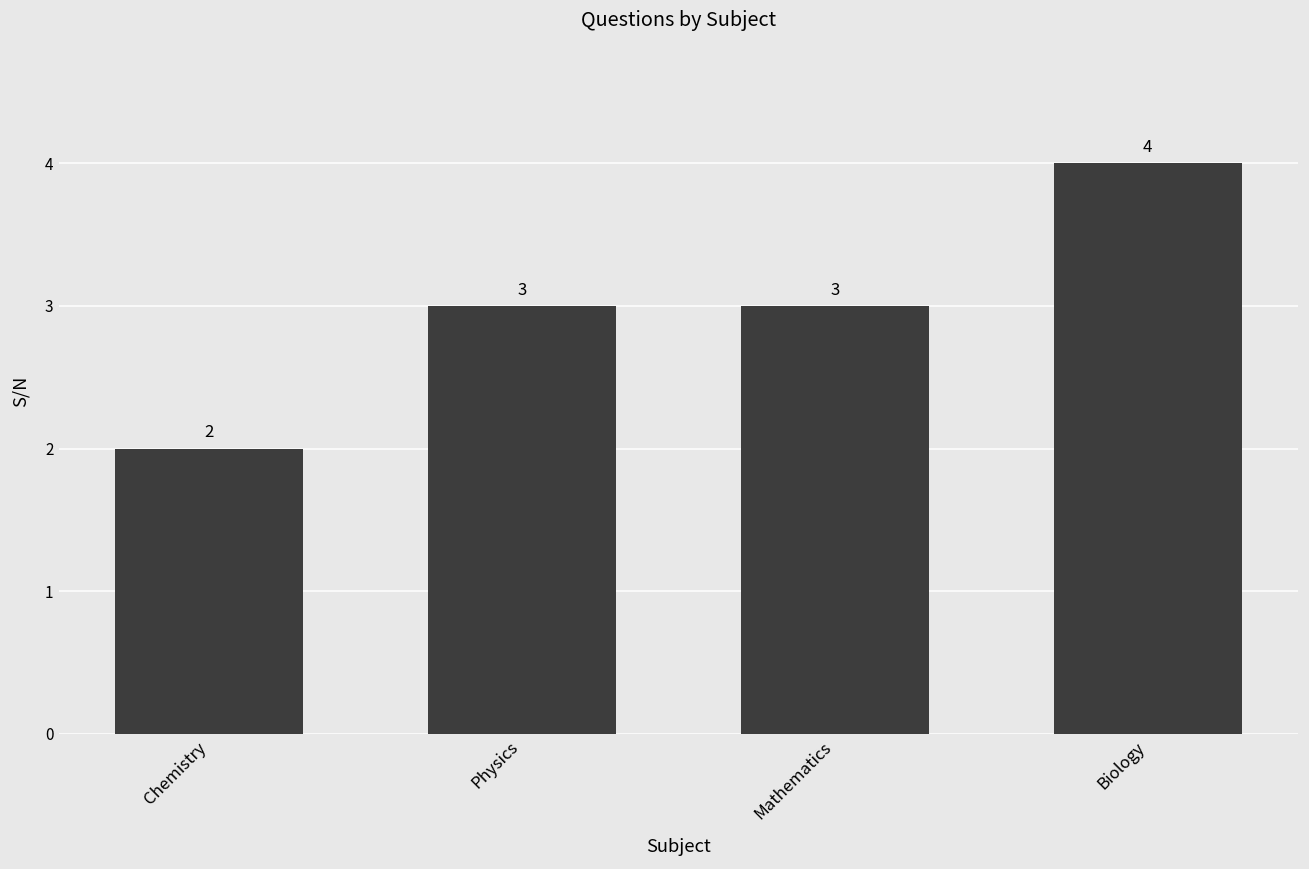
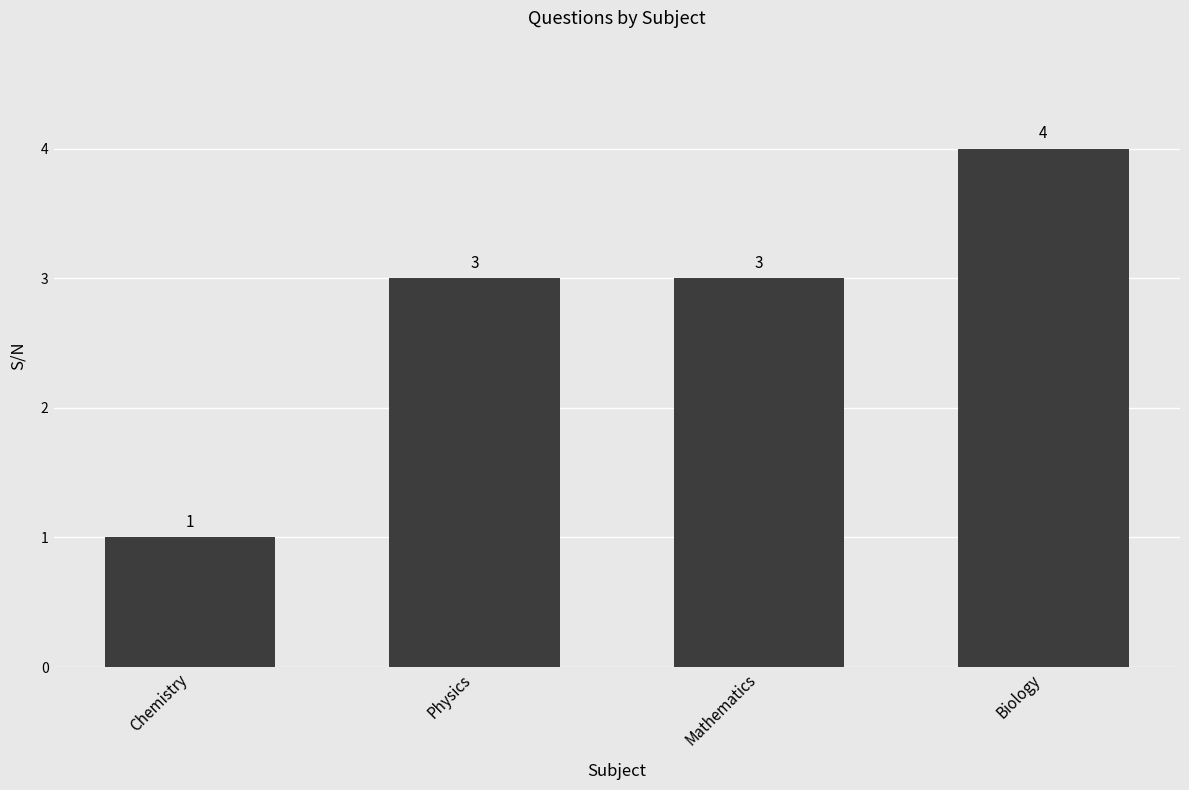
Chemistry: 2 -> 1
